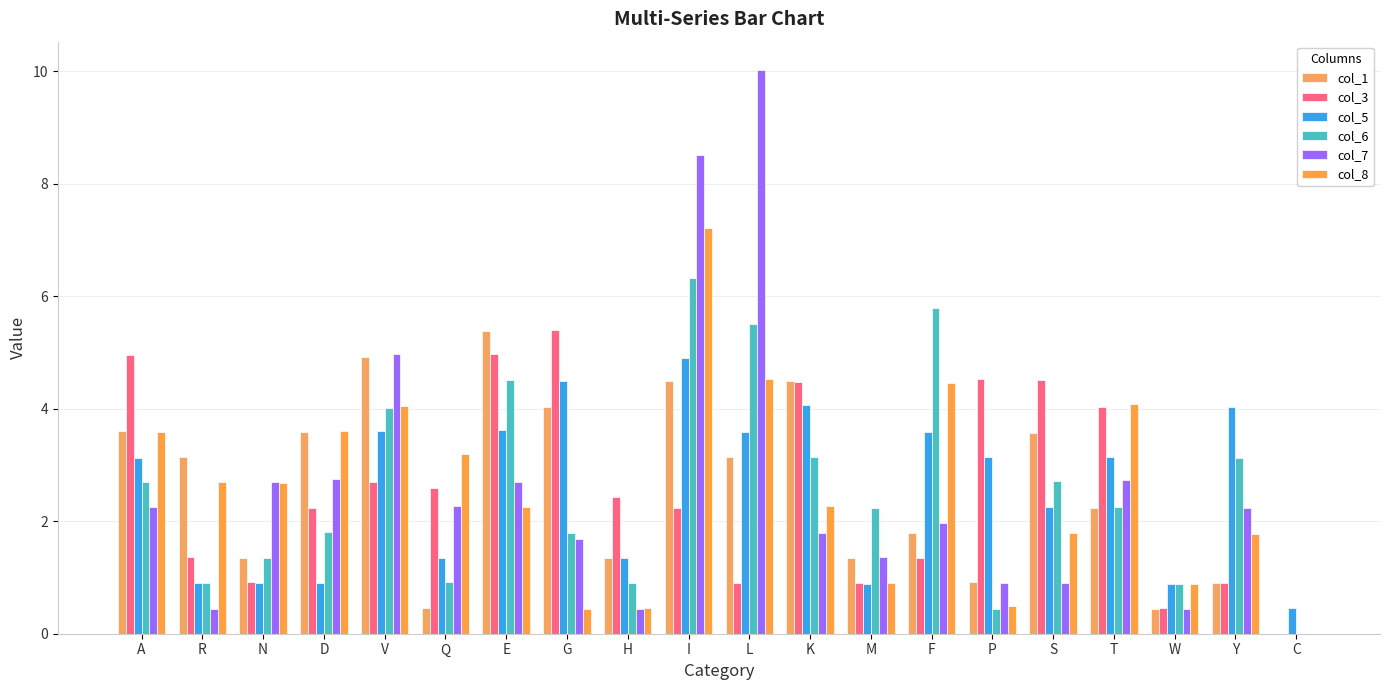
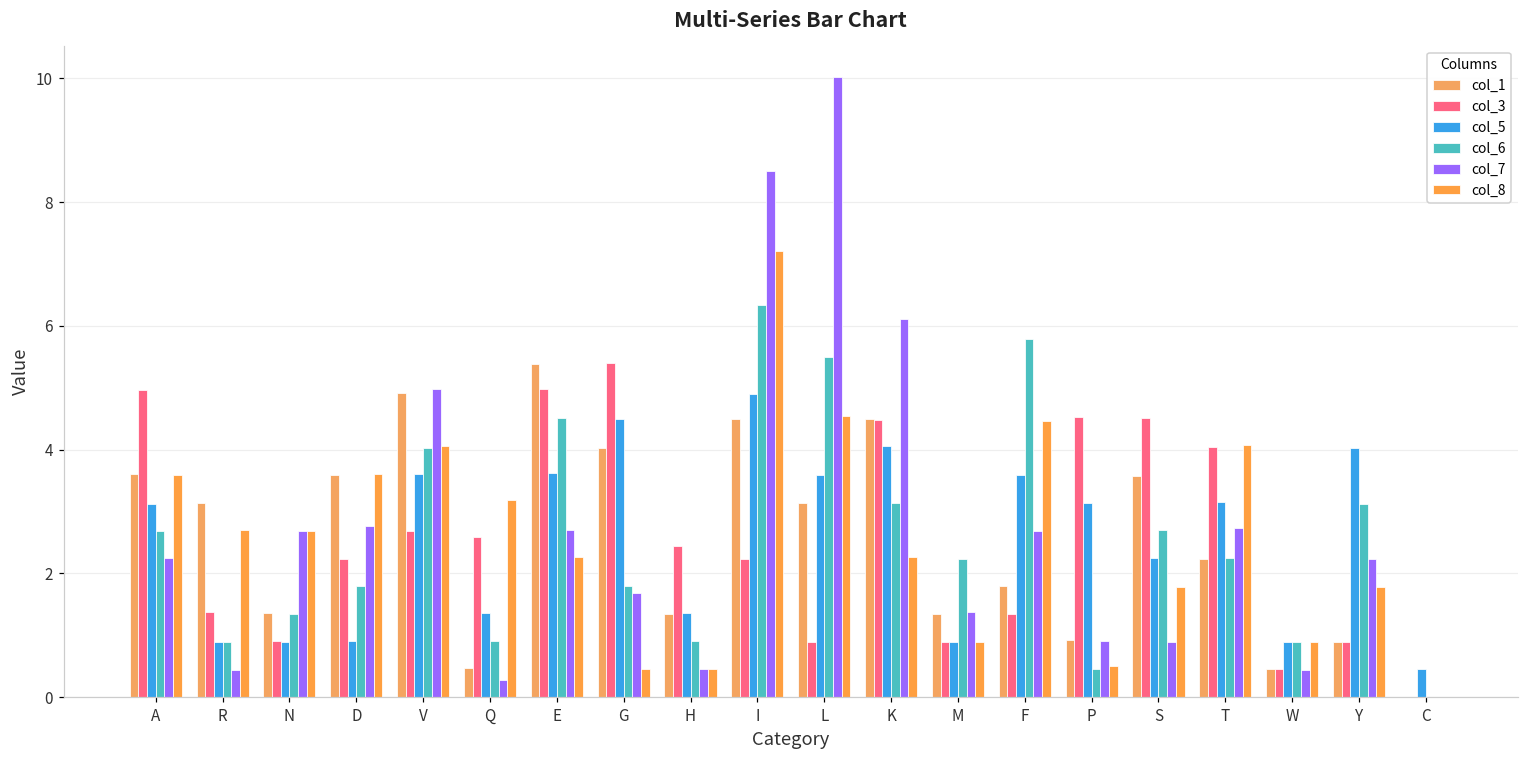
col_7, Q: 2.3 -> 0.3
col_7, K: 1.8 -> 6.1
col_7, F: 2.0 -> 2.7
